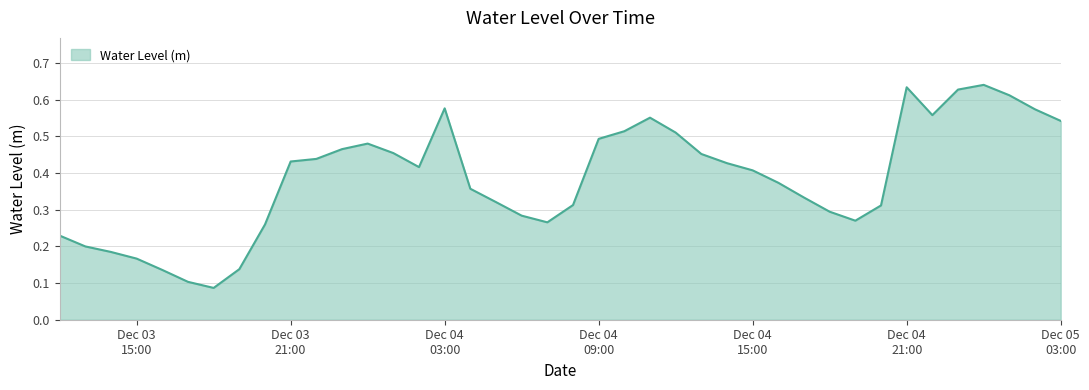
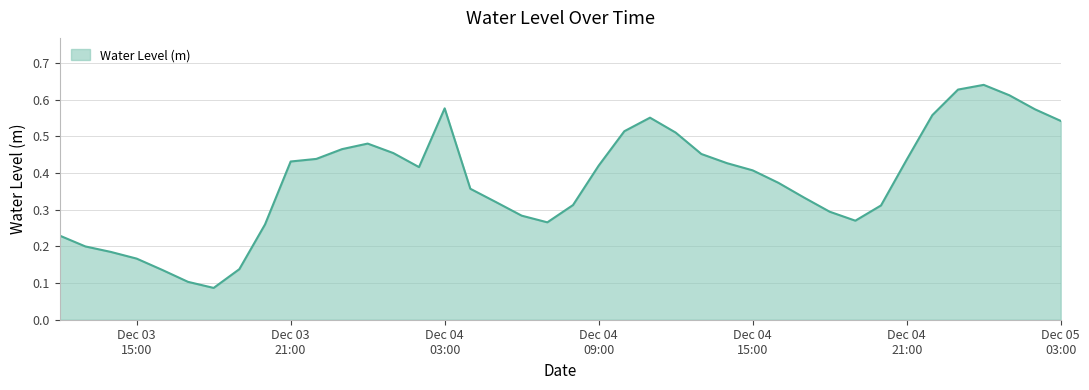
Dec 04 09:00: 0.49 -> 0.42
Dec 04 21:00: 0.63 -> 0.44
